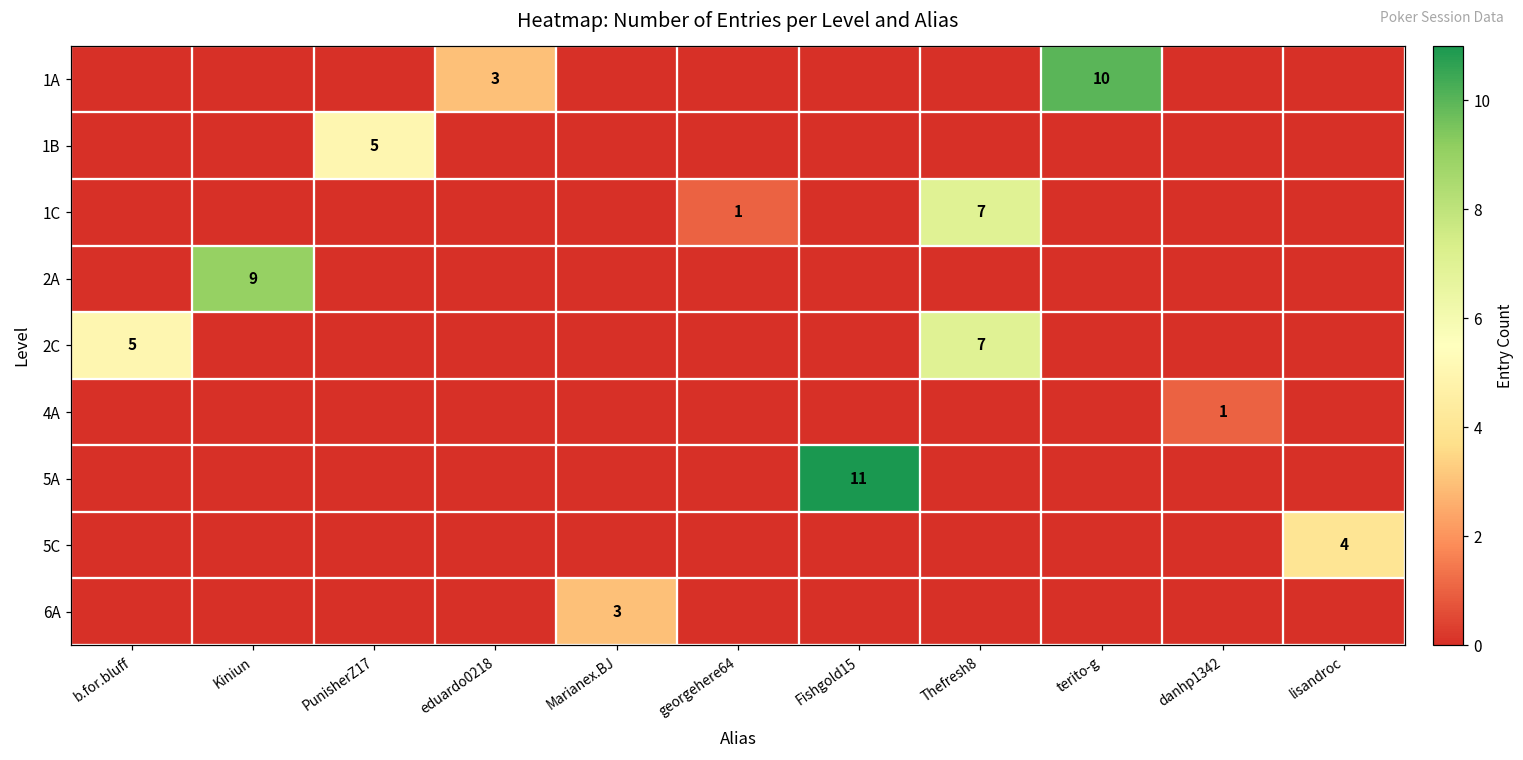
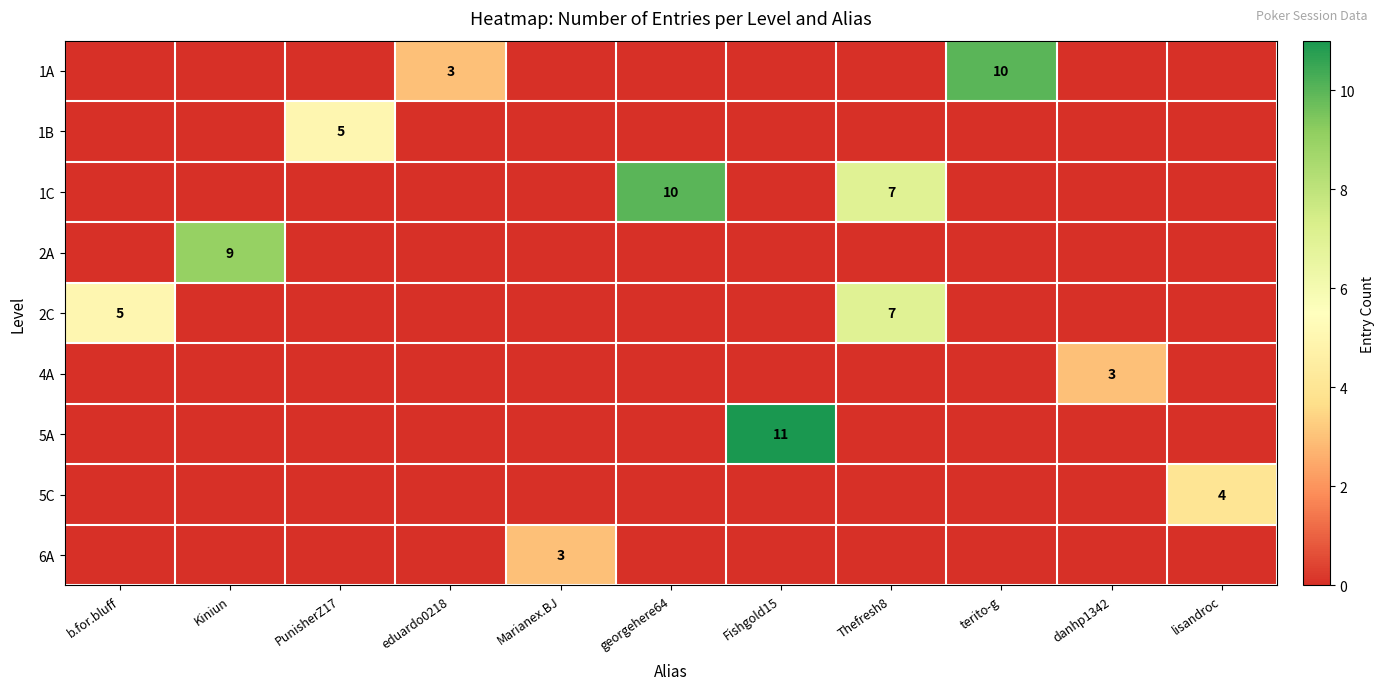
1C, georgehere64: 1 -> 10
4A, danhp1342: 1 -> 3
